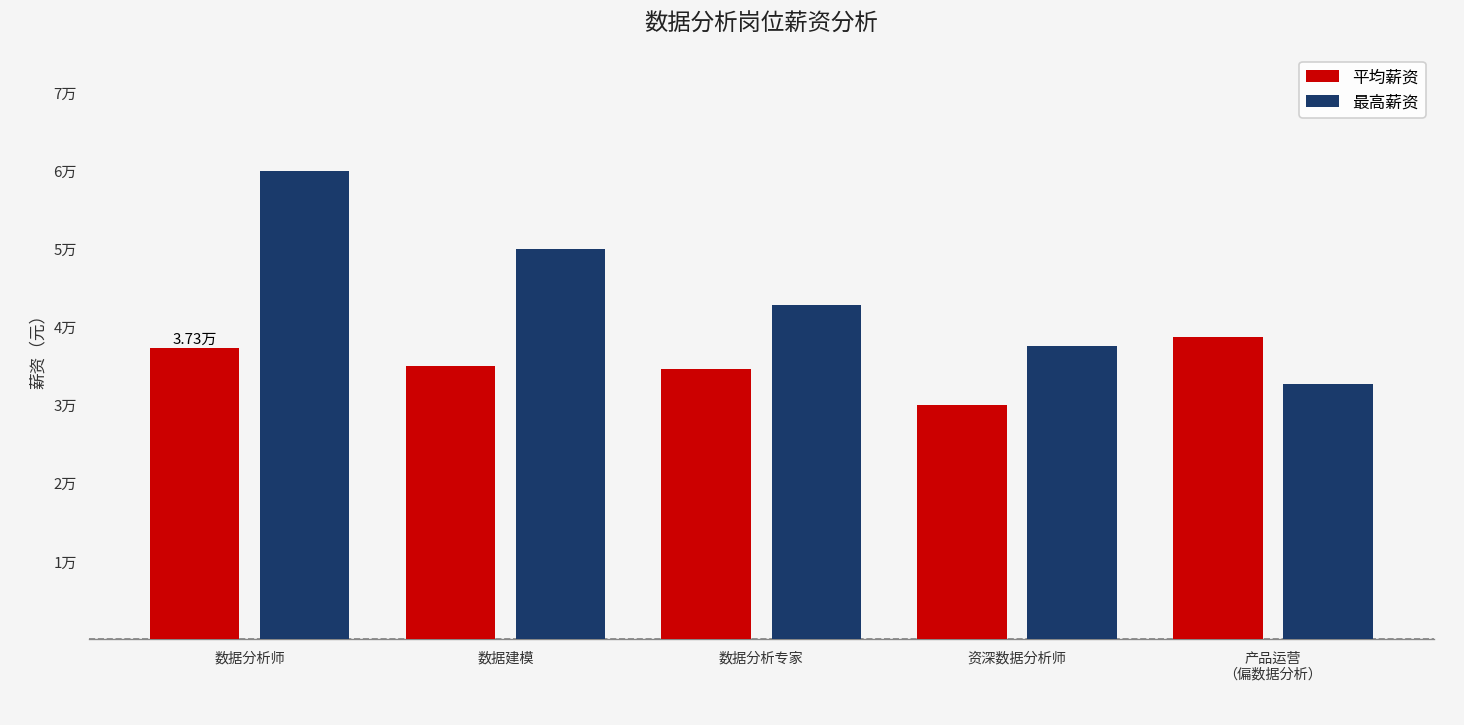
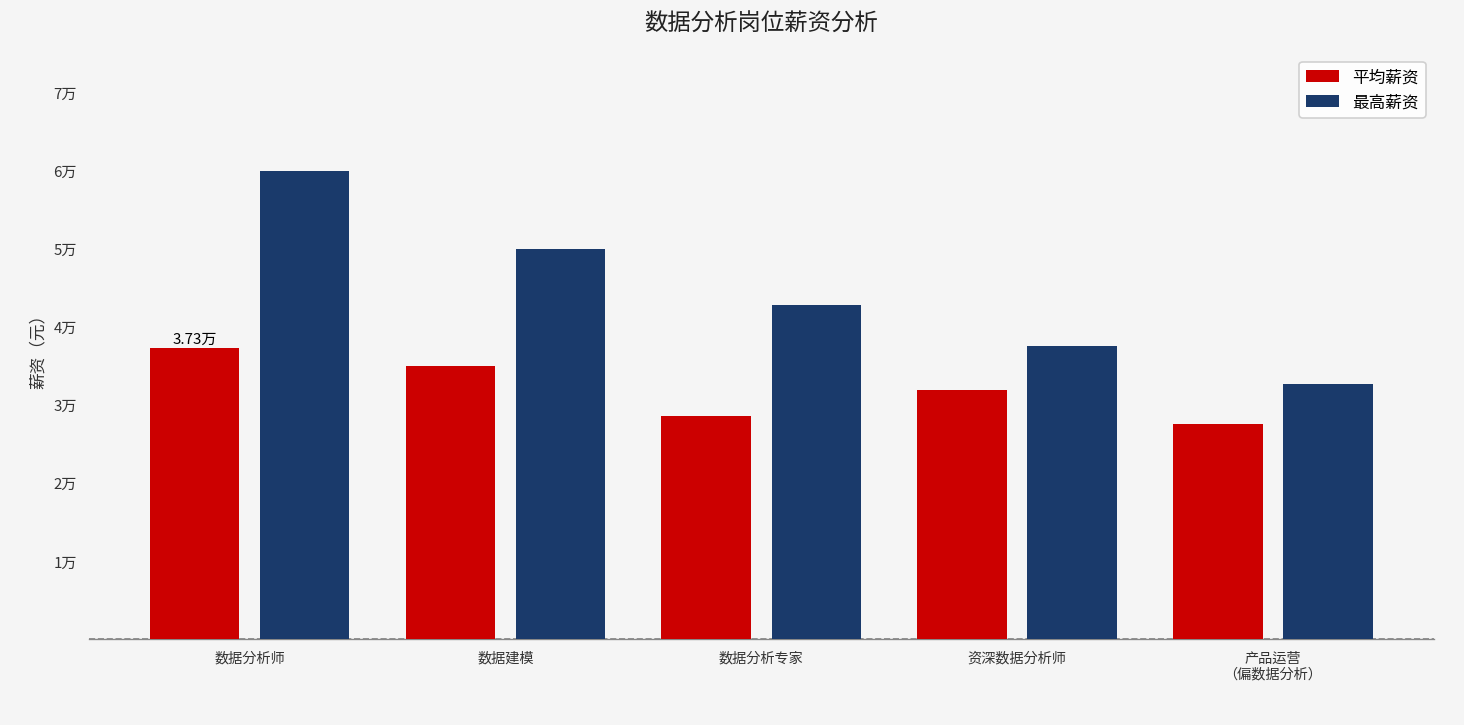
平均薪资, 数据分析专家: 3.5万 -> 2.9万
平均薪资, 资深数据分析师: 3.0万 -> 3.2万
平均薪资, 产品运营 （偏数据分析）: 3.9万 -> 2.8万
